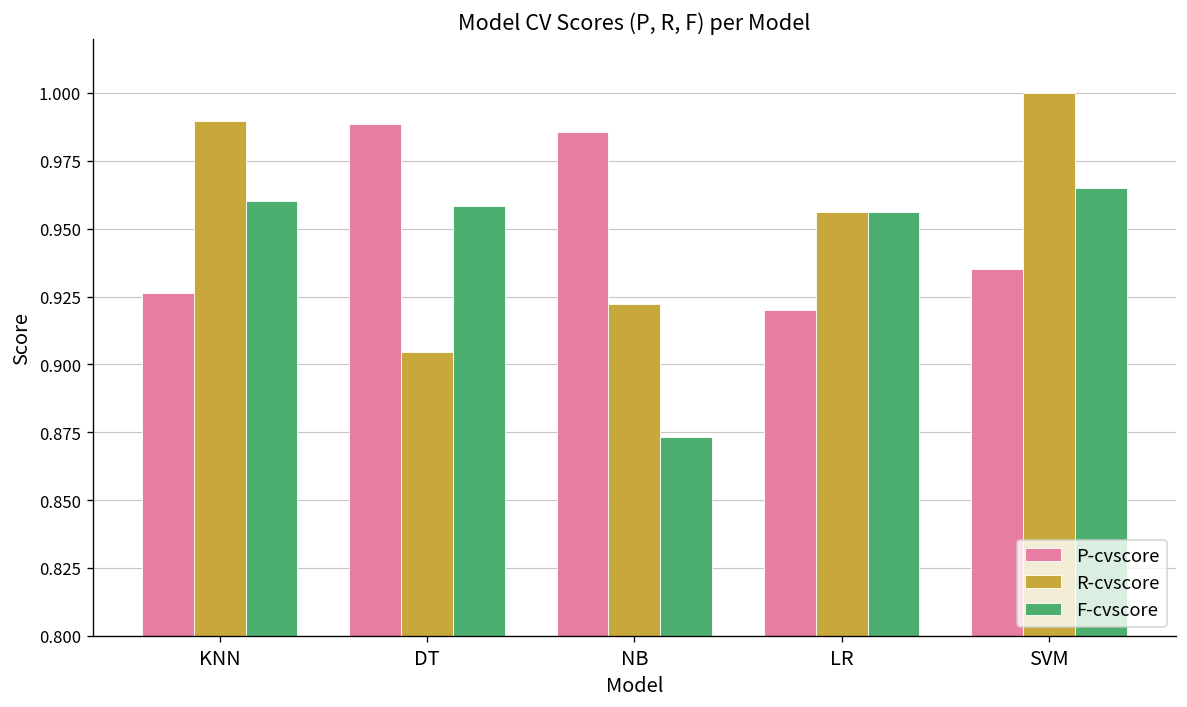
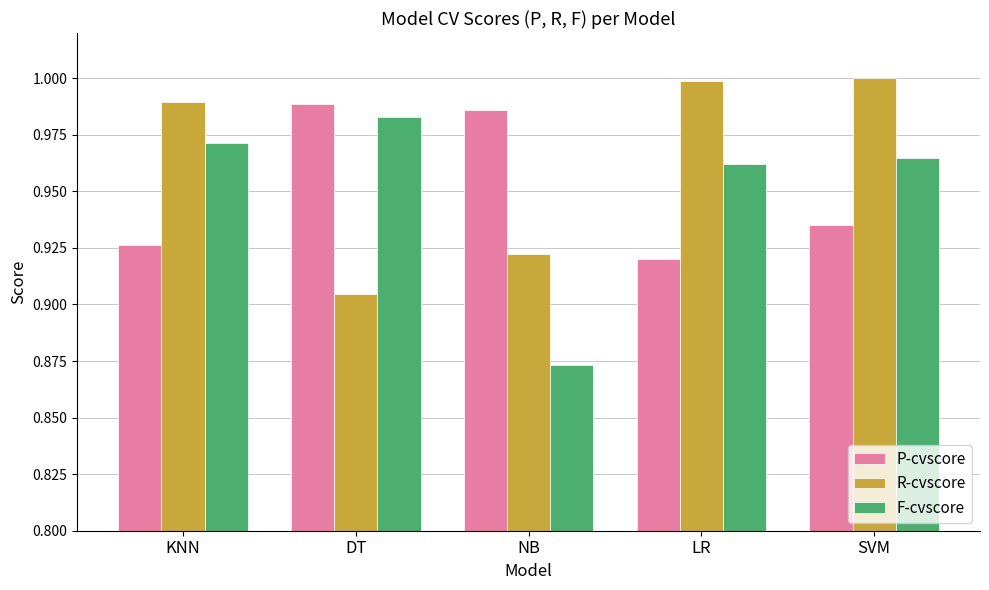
F-cvscore, KNN: 0.960 -> 0.971
F-cvscore, DT: 0.958 -> 0.983
R-cvscore, LR: 0.956 -> 0.999
F-cvscore, LR: 0.956 -> 0.962
